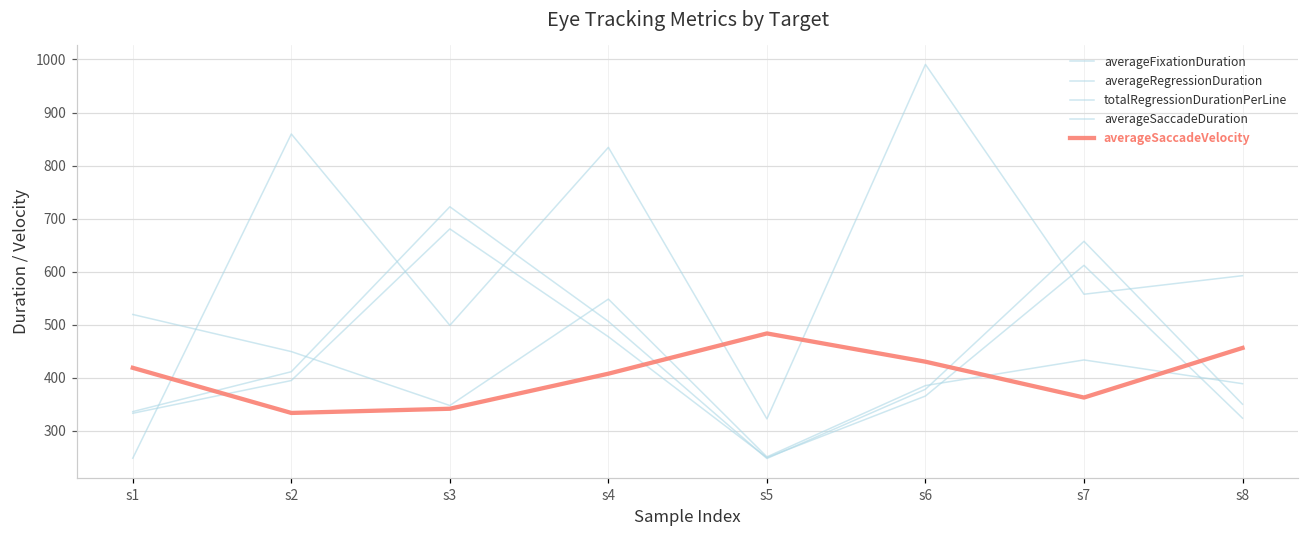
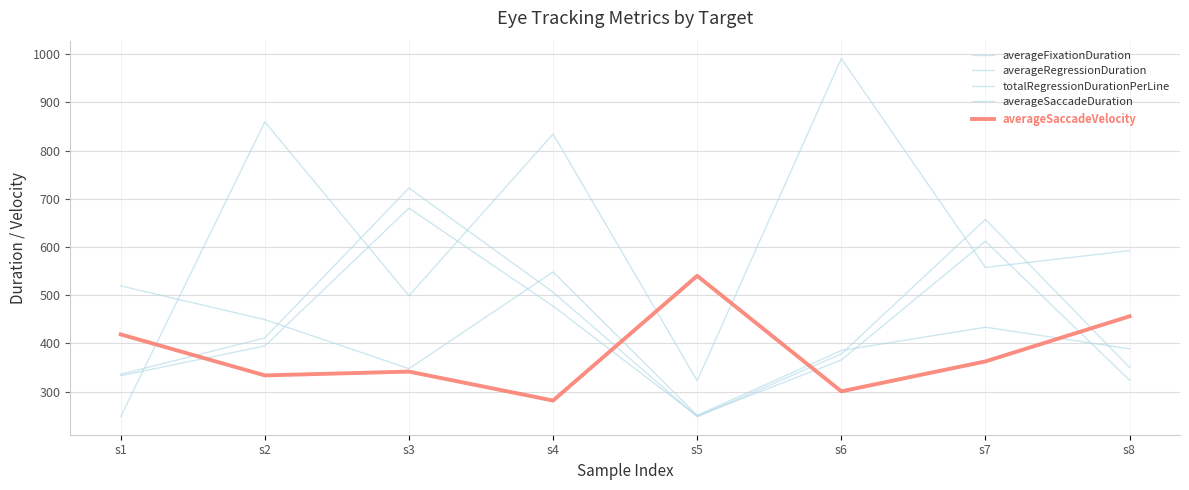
averageSaccadeVelocity, s4: 410 -> 280
averageSaccadeVelocity, s5: 480 -> 540
averageSaccadeVelocity, s6: 430 -> 300
